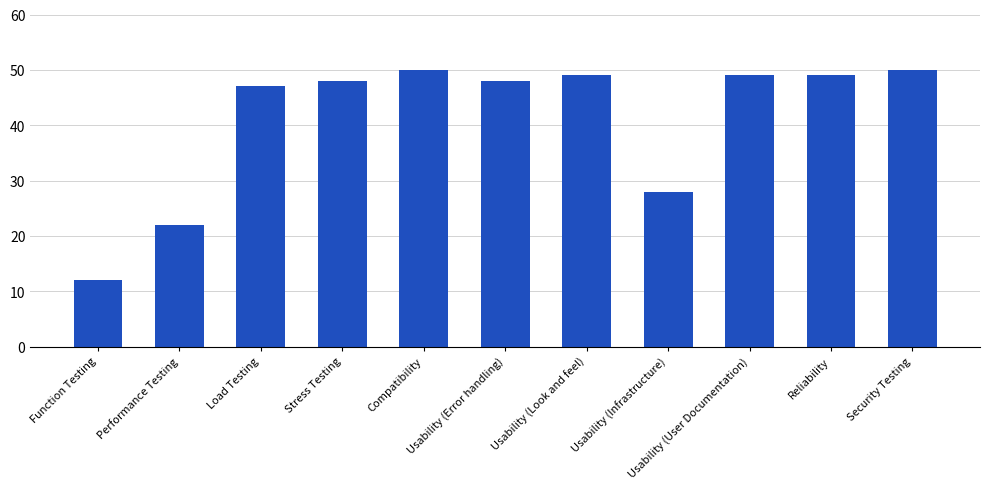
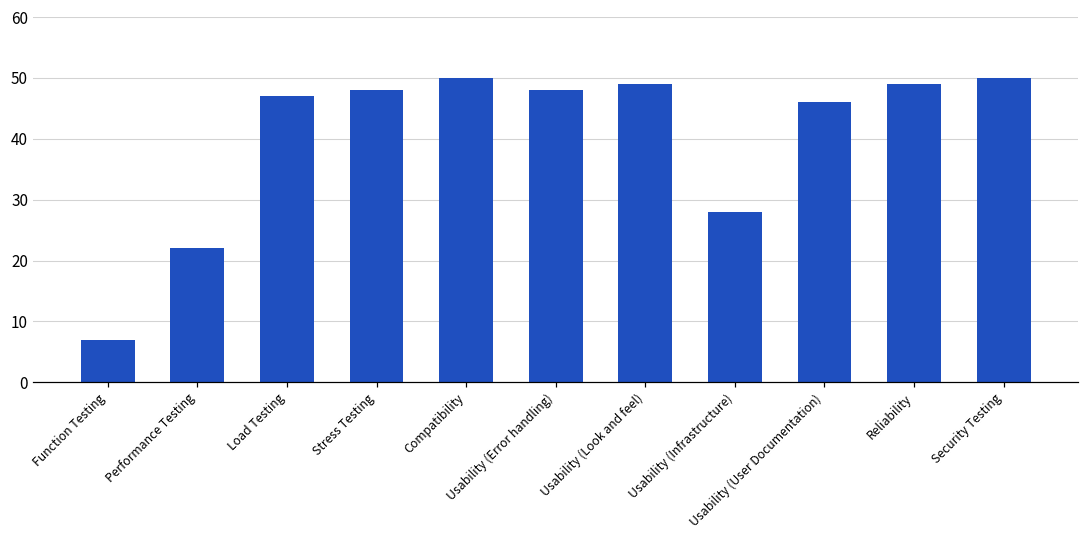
Function Testing: 12 -> 7
Usability (User Documentation): 49 -> 46
